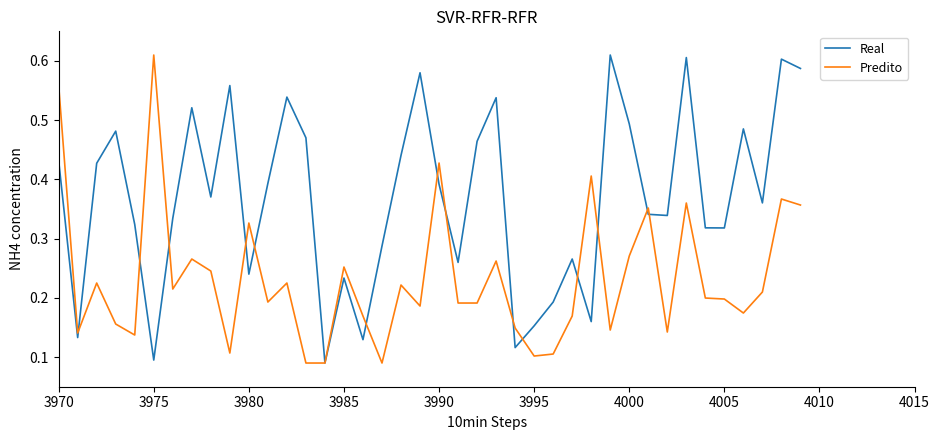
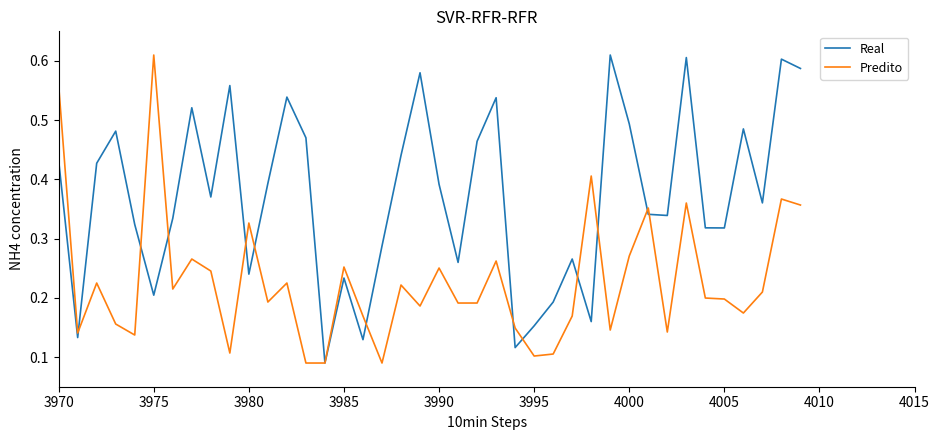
Real, 3975: 0.09 -> 0.20
Predito, 3990: 0.43 -> 0.25
